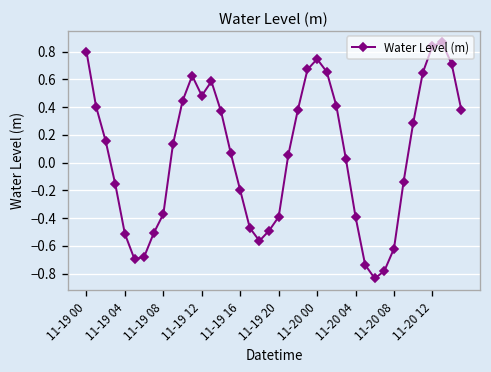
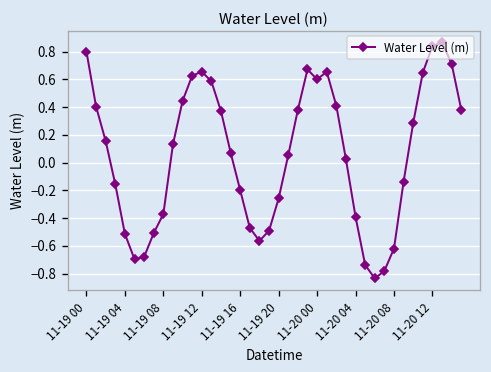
11-19 12: 0.48 -> 0.66
11-19 20: -0.39 -> -0.26
11-20 00: 0.75 -> 0.60
